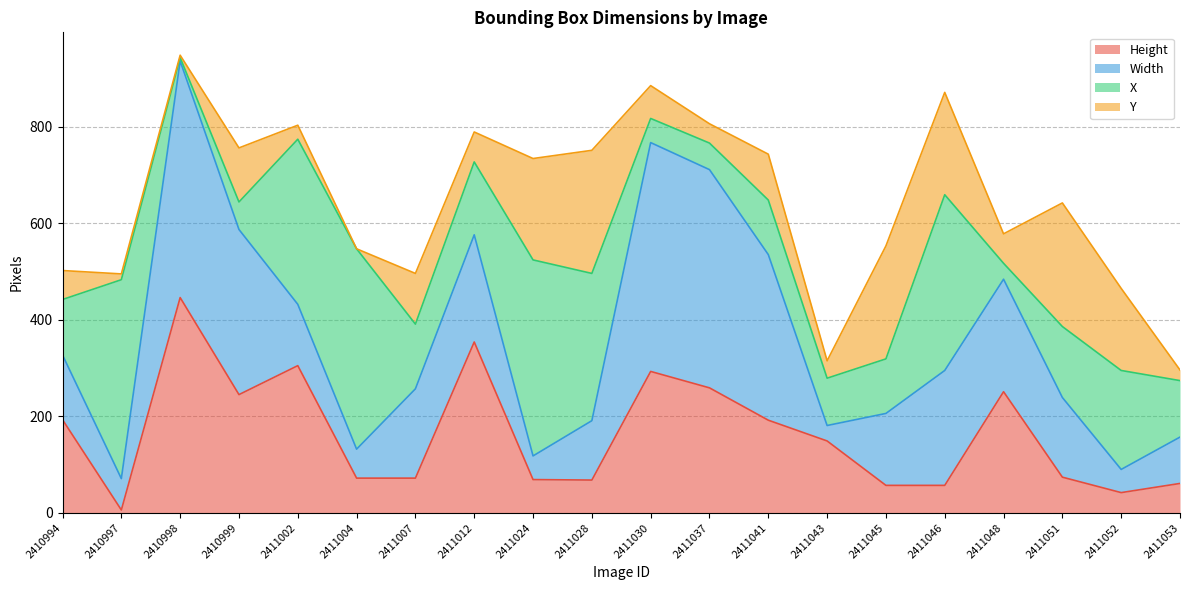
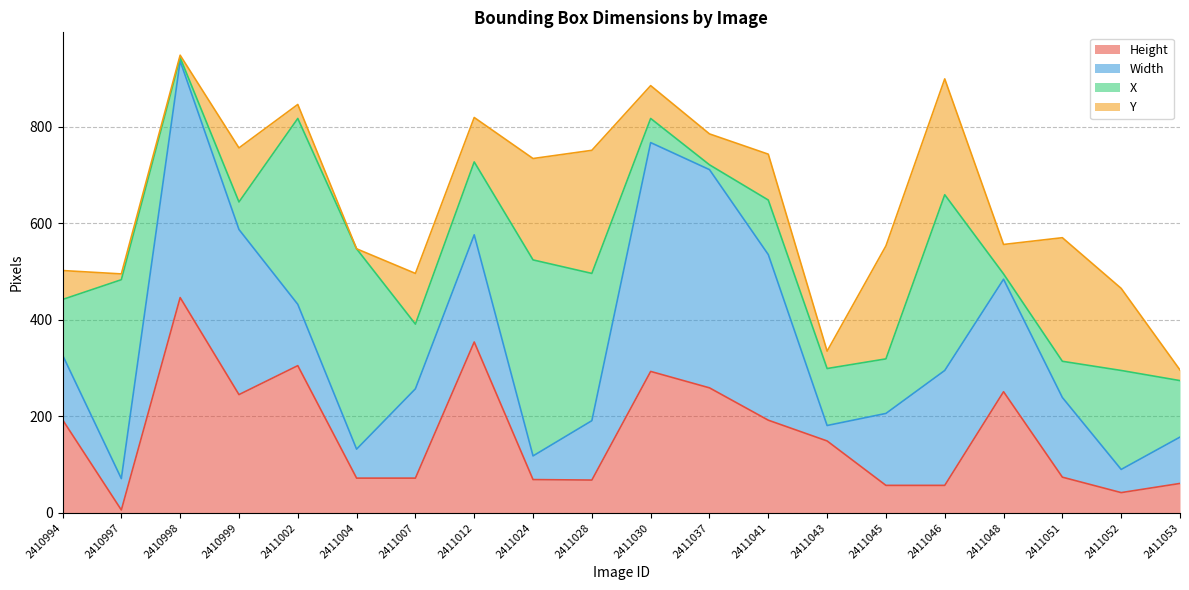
X, 2411002: 340 -> 390
Y, 2411012: 60 -> 90
X, 2411037: 60 -> 10
Y, 2411037: 40 -> 60
X, 2411043: 100 -> 120
Y, 2411046: 210 -> 240
X, 2411048: 30 -> 10
X, 2411051: 150 -> 80
